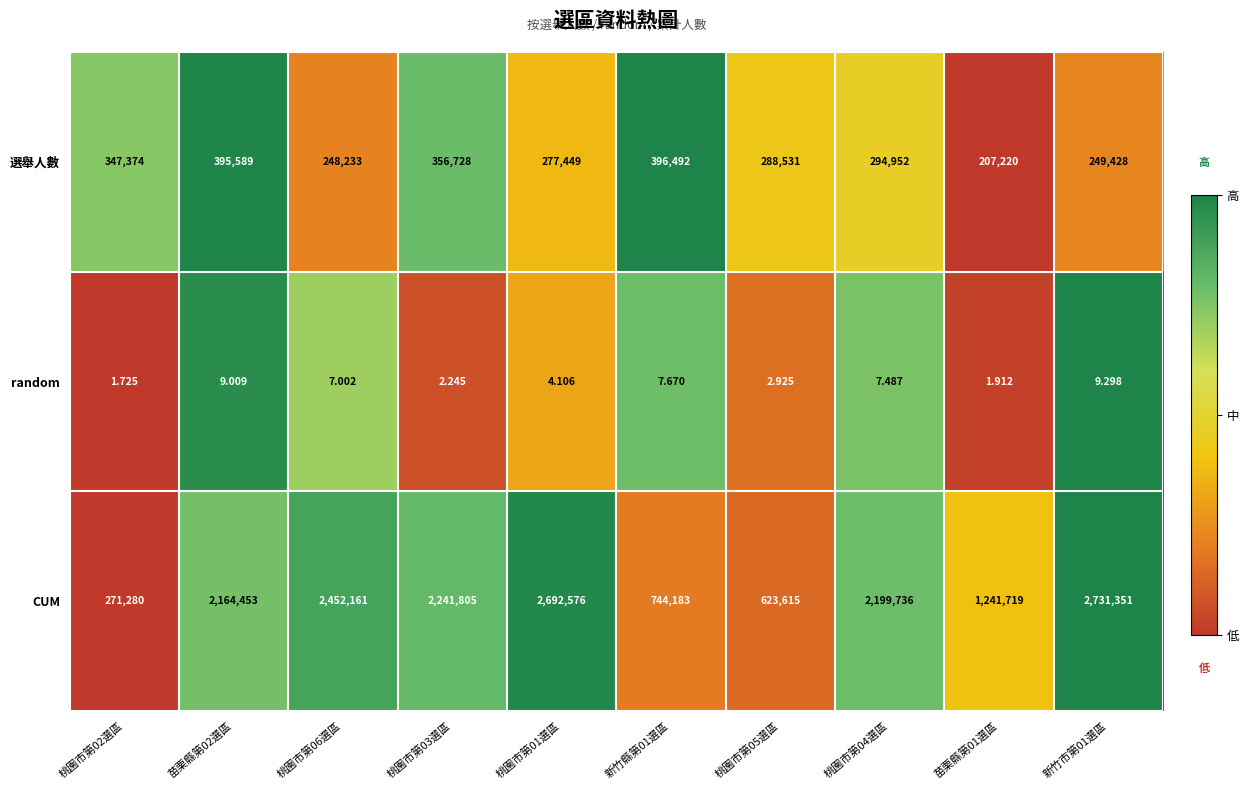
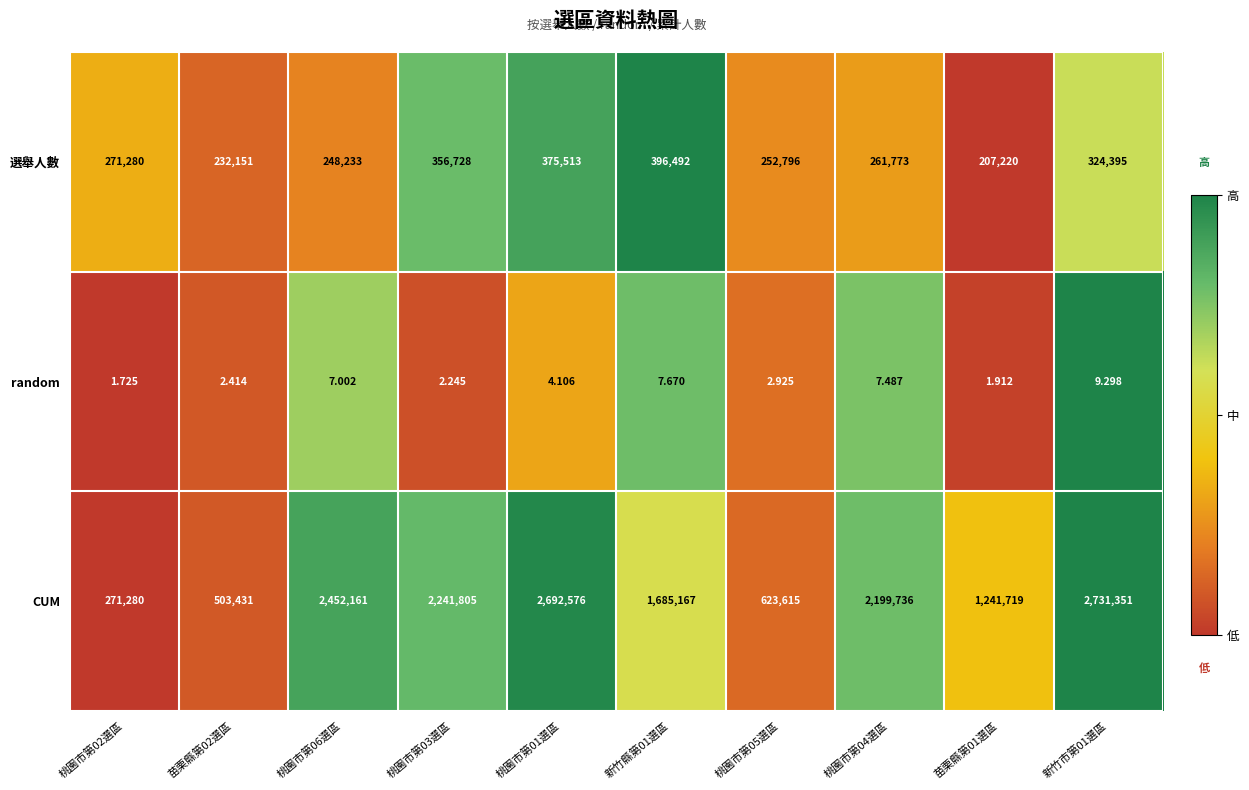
選舉人數, 桃園市第02選區: 347,374 -> 271,280
選舉人數, 苗栗縣第02選區: 395,589 -> 232,151
選舉人數, 桃園市第01選區: 277,449 -> 375,513
選舉人數, 桃園市第05選區: 288,531 -> 252,796
選舉人數, 桃園市第04選區: 294,952 -> 261,773
選舉人數, 新竹市第01選區: 249,428 -> 324,395
random, 苗栗縣第02選區: 9.009 -> 2.414
CUM, 苗栗縣第02選區: 2,164,453 -> 503,431
CUM, 新竹縣第01選區: 744,183 -> 1,685,167
